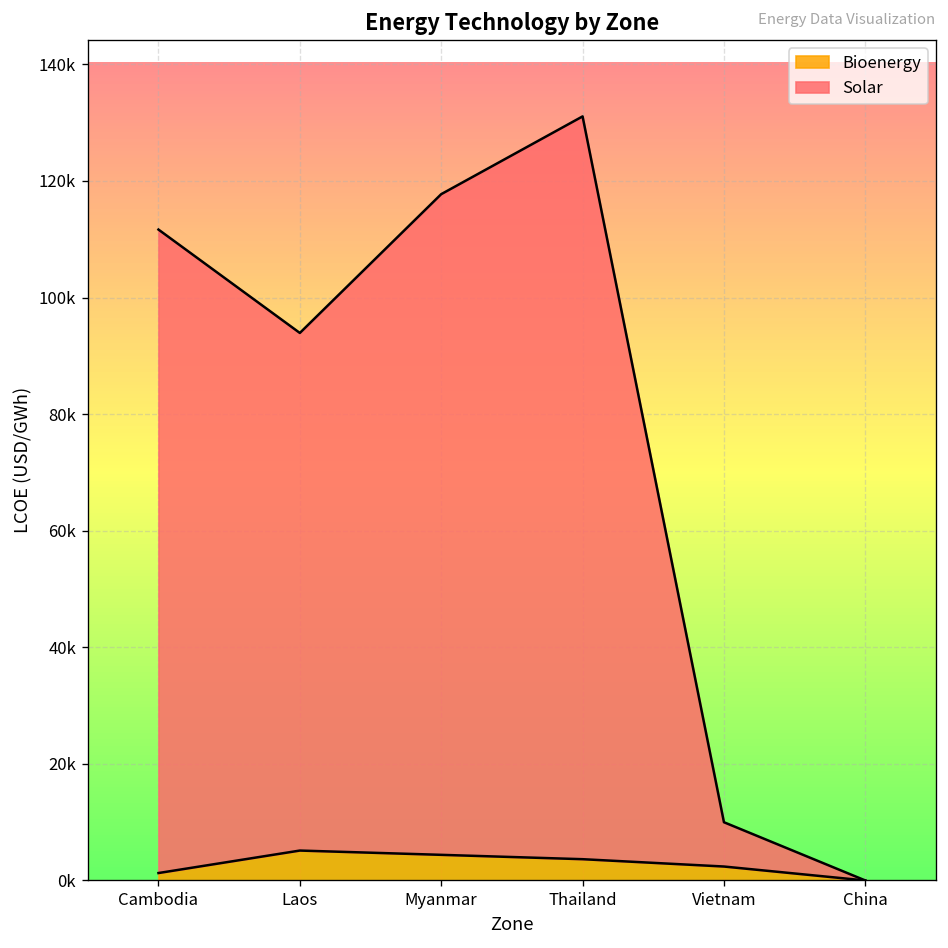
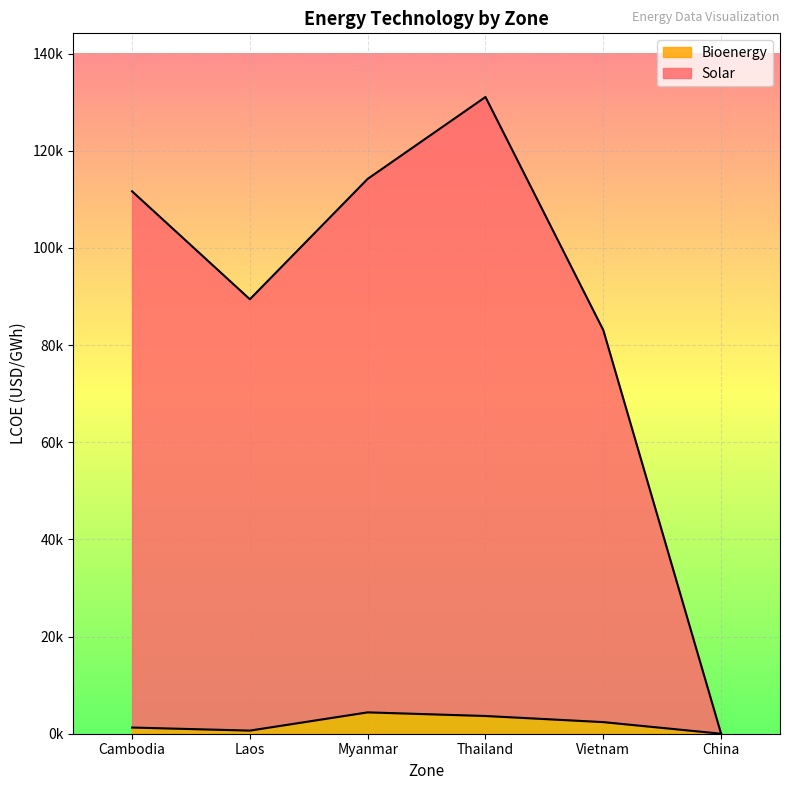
Bioenergy, Laos: 5000 -> 1000
Solar, Myanmar: 113000 -> 110000
Solar, Vietnam: 8000 -> 81000
